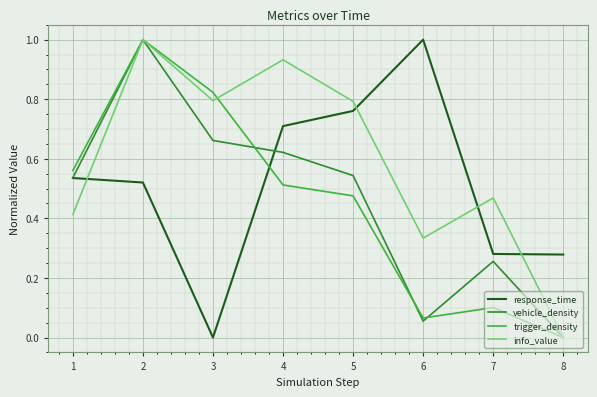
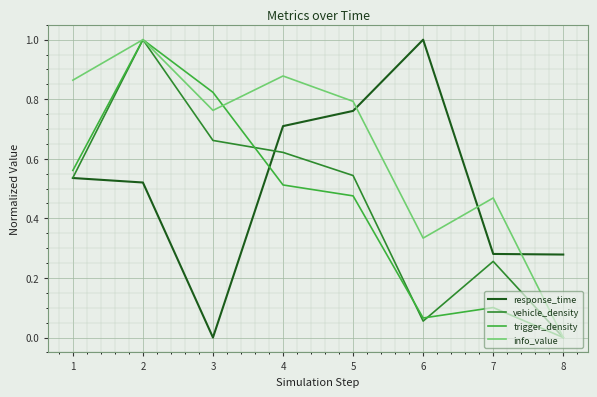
info_value, 1: 0.41 -> 0.86
info_value, 3: 0.80 -> 0.76
info_value, 4: 0.93 -> 0.88
